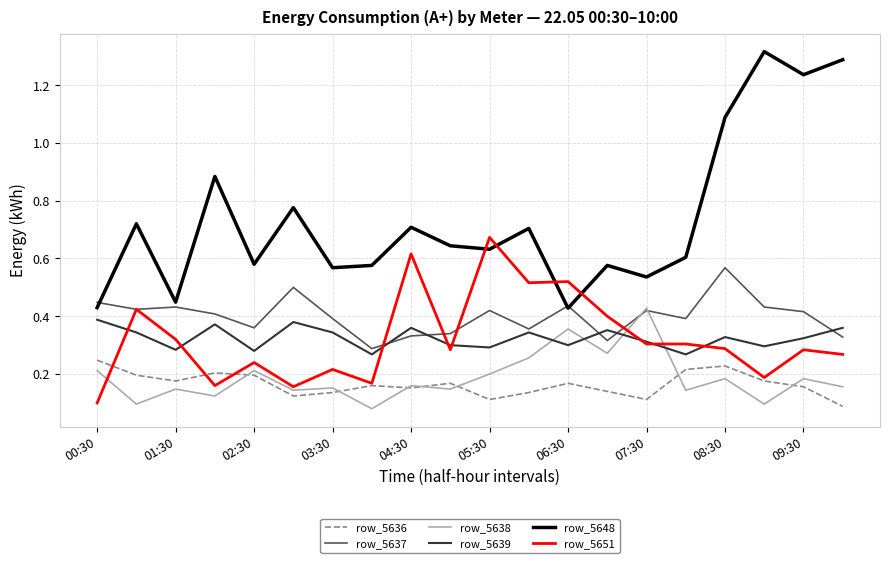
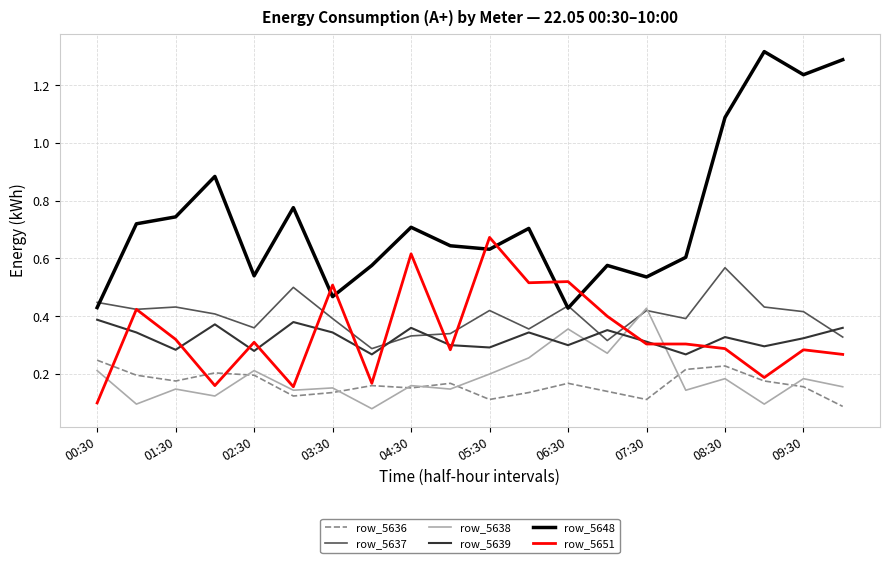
row_5648, 01:30: 0.45 -> 0.74
row_5648, 02:30: 0.58 -> 0.54
row_5651, 02:30: 0.24 -> 0.31
row_5648, 03:30: 0.57 -> 0.47
row_5651, 03:30: 0.22 -> 0.51
